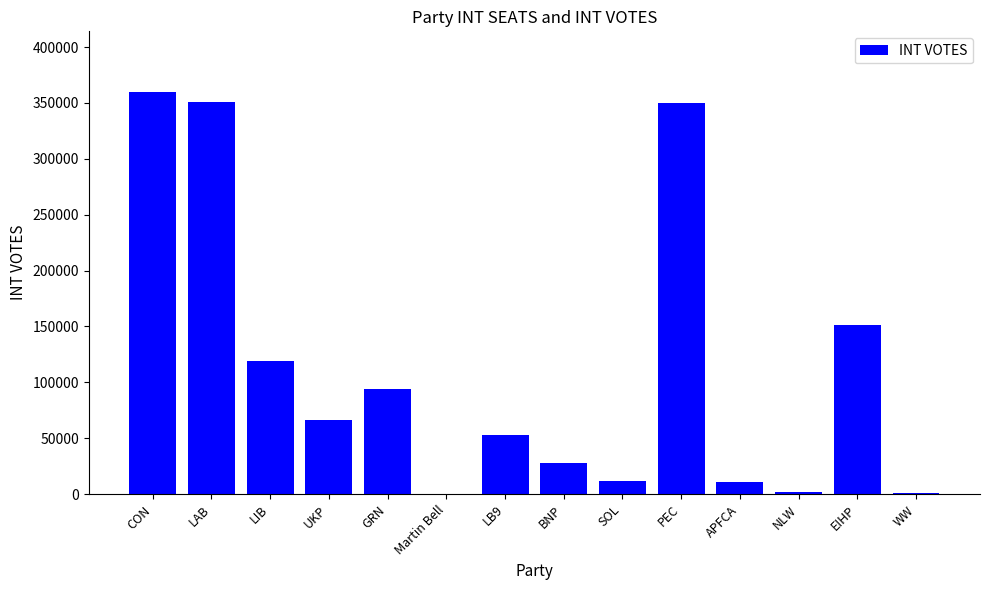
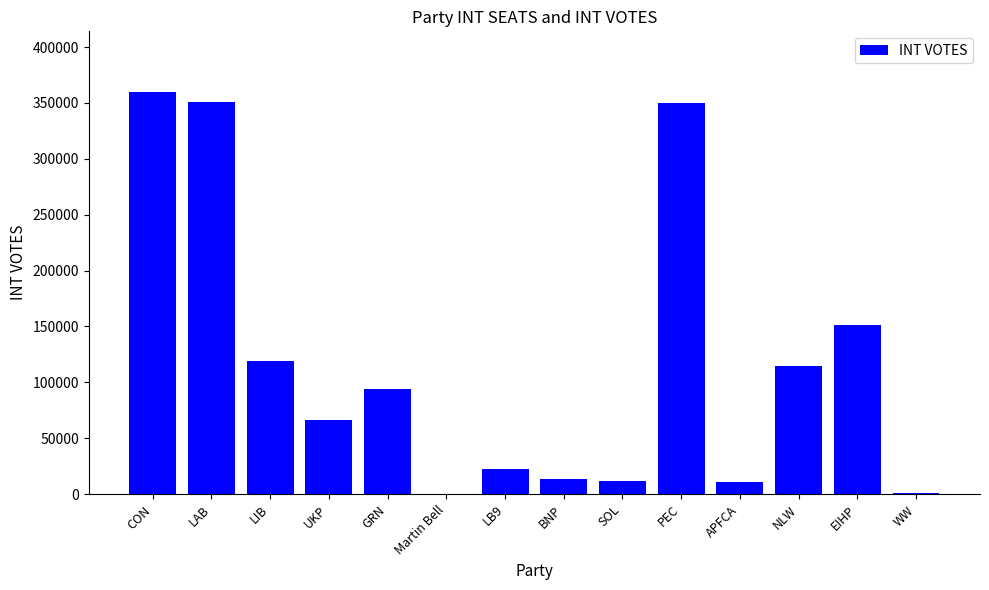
LB9: 53000 -> 23000
BNP: 28000 -> 14000
NLW: 2000 -> 114000
